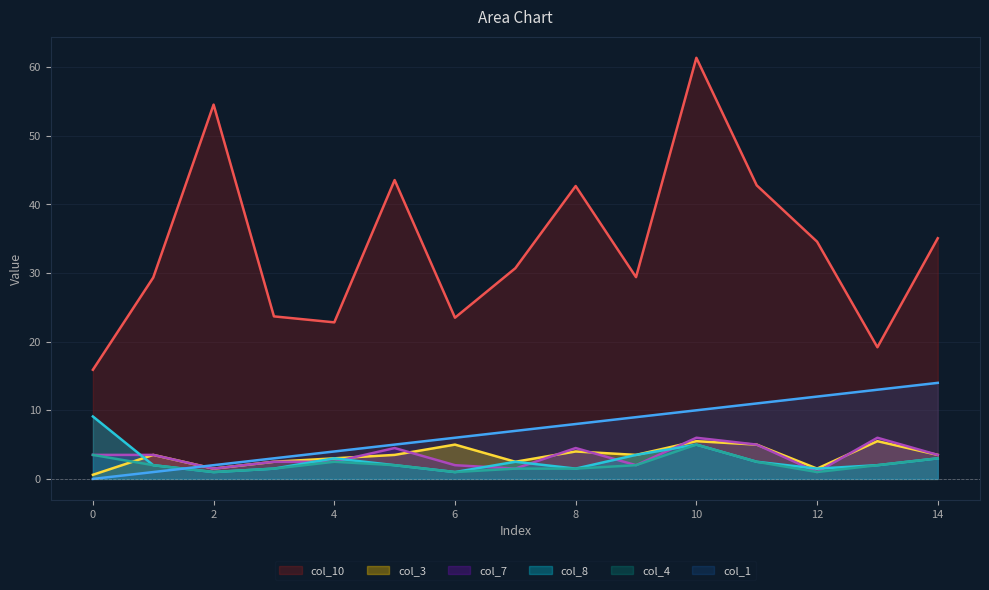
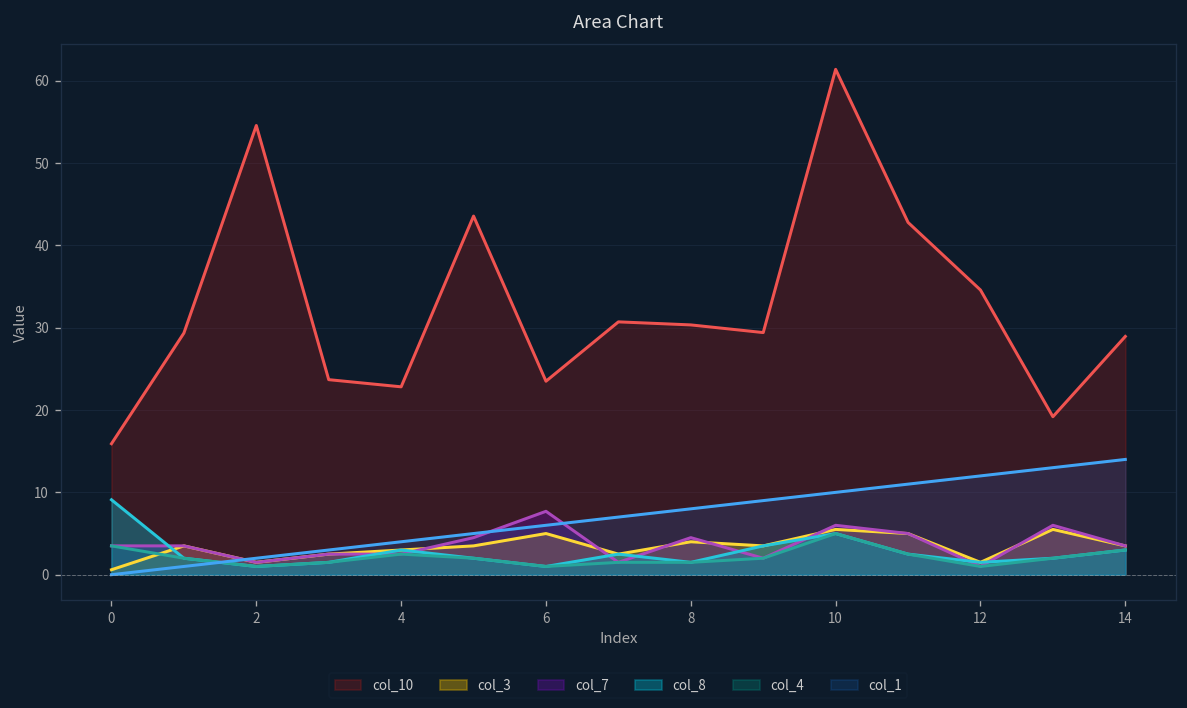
col_7, 6: 2 -> 8
col_10, 8: 43 -> 30
col_10, 14: 35 -> 29
